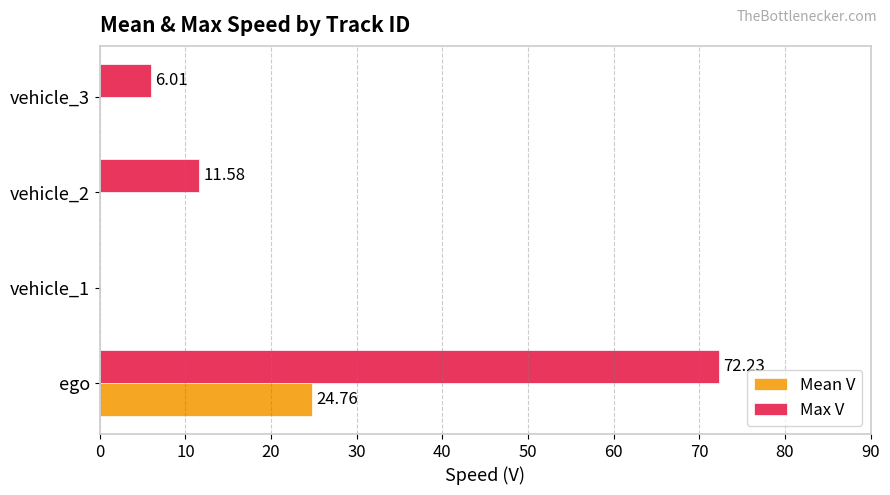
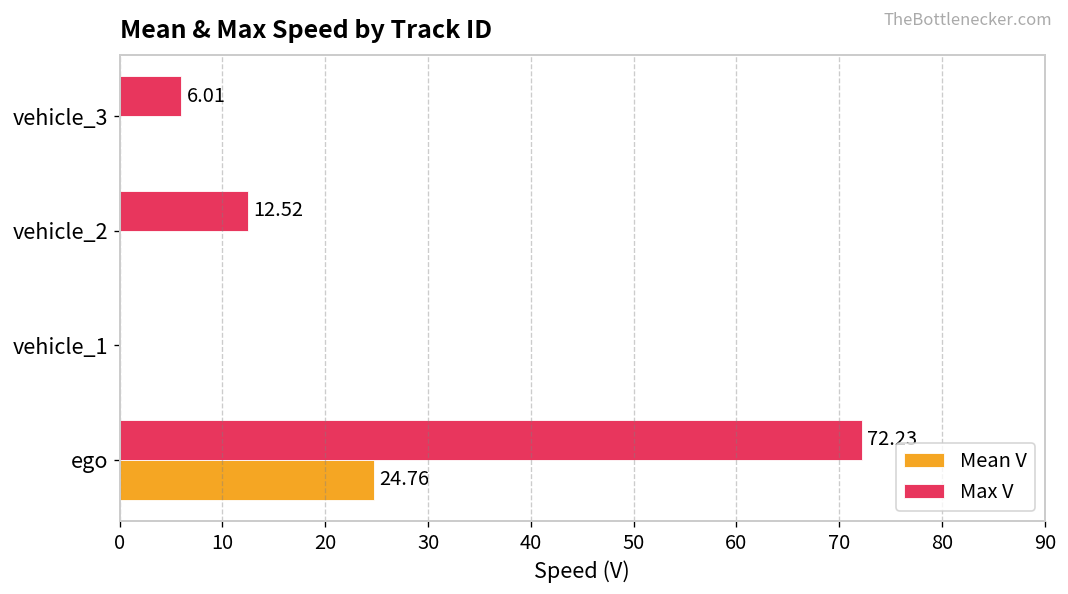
Max V, vehicle_2: 11.58 -> 12.52
